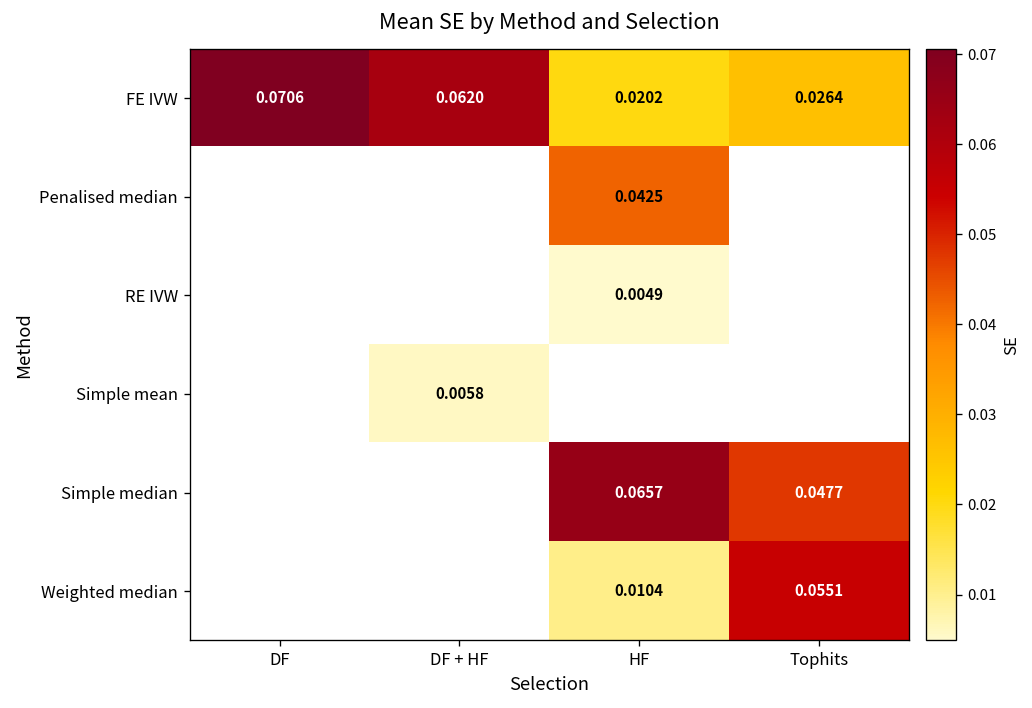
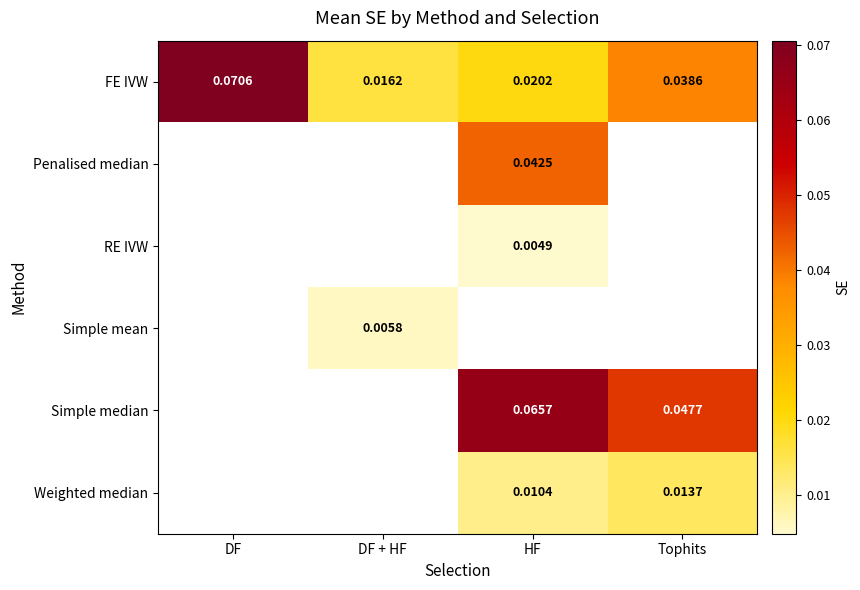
FE IVW, DF + HF: 0.0620 -> 0.0162
FE IVW, Tophits: 0.0264 -> 0.0386
Weighted median, Tophits: 0.0551 -> 0.0137
